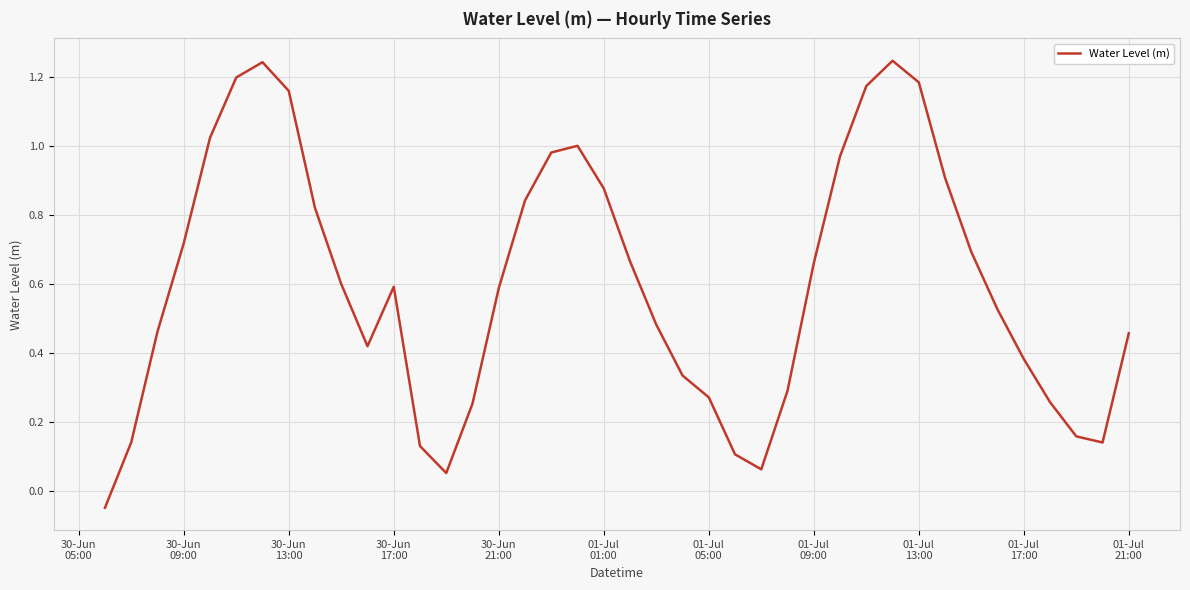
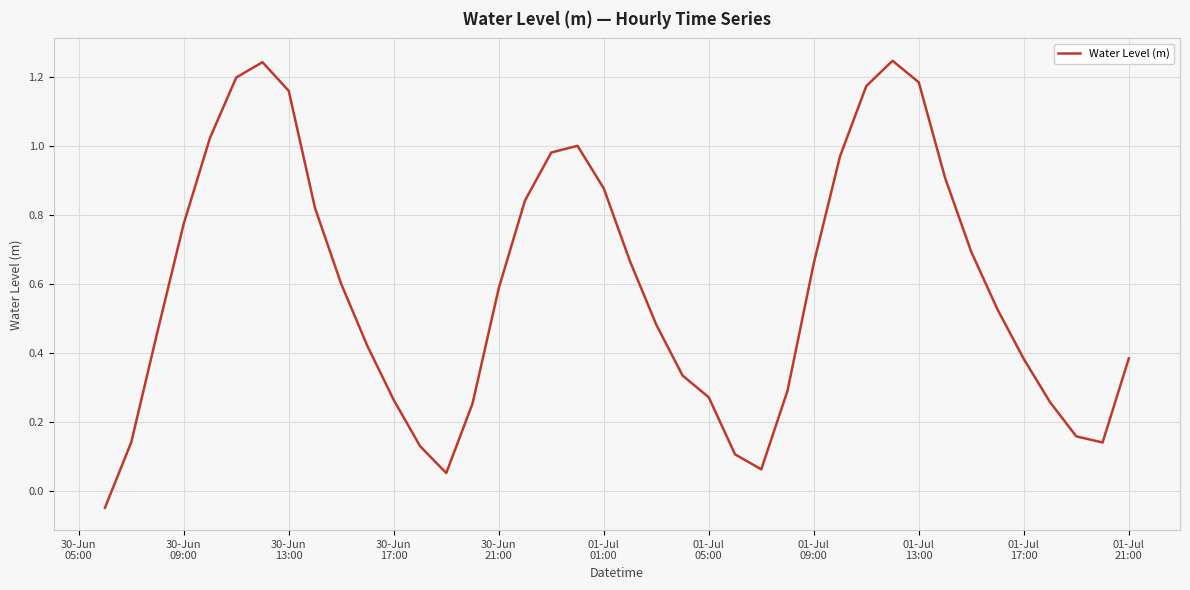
30-Jun 09:00: 0.72 -> 0.77
30-Jun 17:00: 0.59 -> 0.26
01-Jul 21:00: 0.46 -> 0.38
